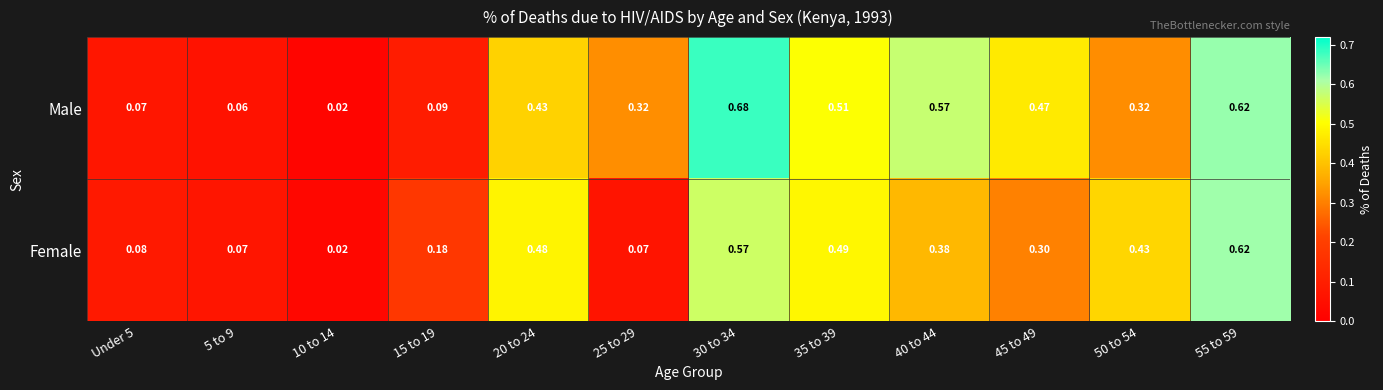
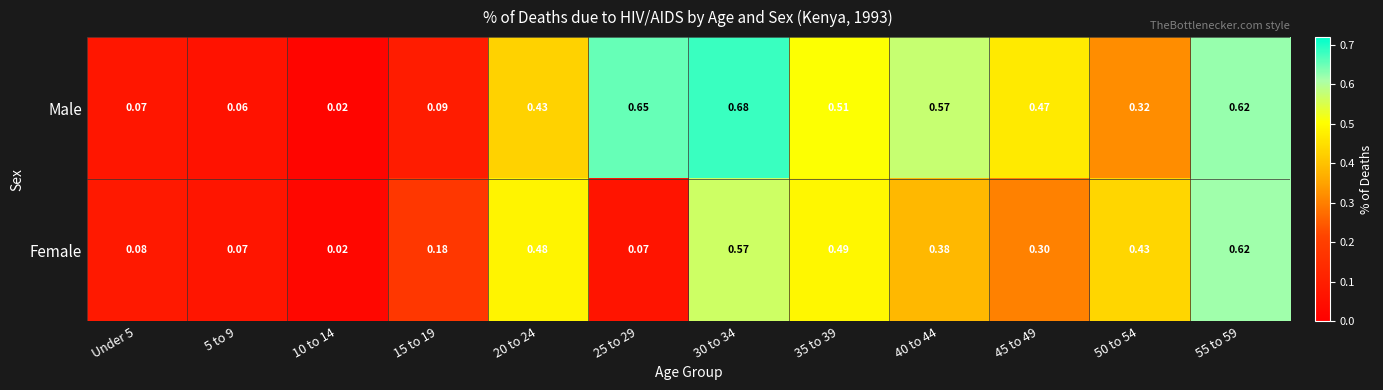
Male, 25 to 29: 0.32 -> 0.65
